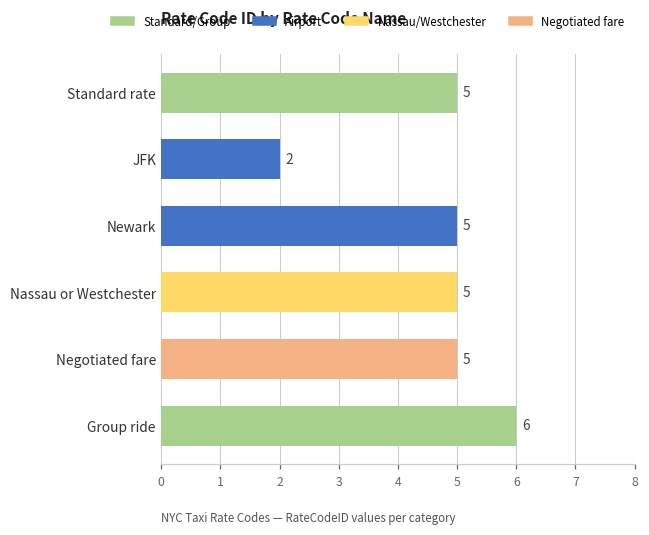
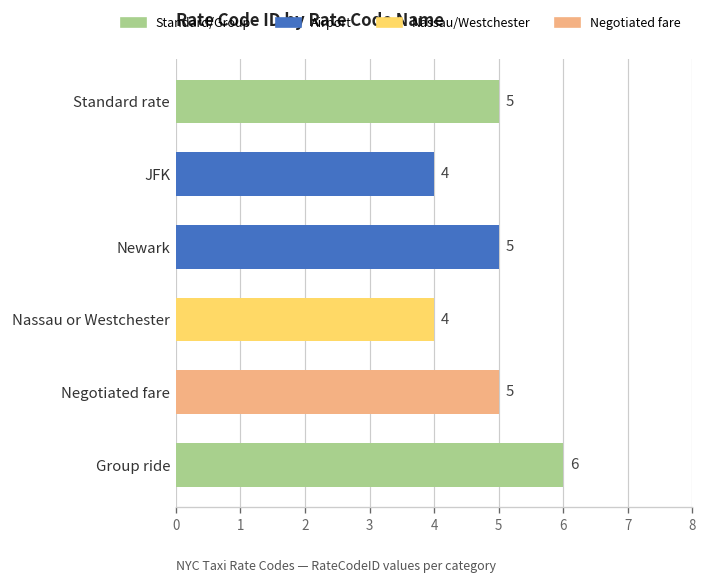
JFK: 2 -> 4
Nassau or Westchester: 5 -> 4
